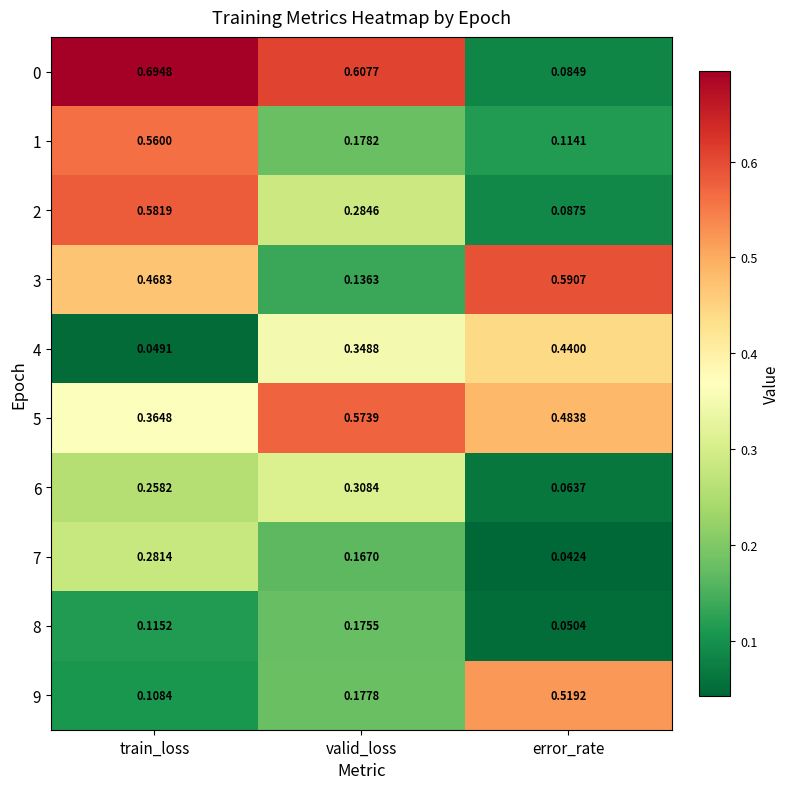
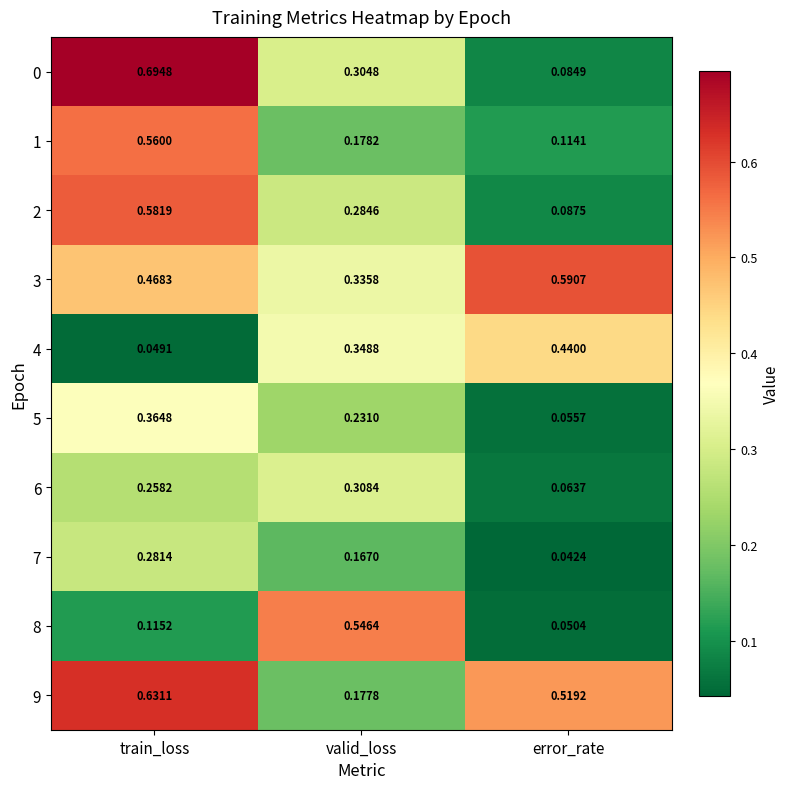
0, valid_loss: 0.6077 -> 0.3048
3, valid_loss: 0.1363 -> 0.3358
5, valid_loss: 0.5739 -> 0.2310
5, error_rate: 0.4838 -> 0.0557
8, valid_loss: 0.1755 -> 0.5464
9, train_loss: 0.1084 -> 0.6311
